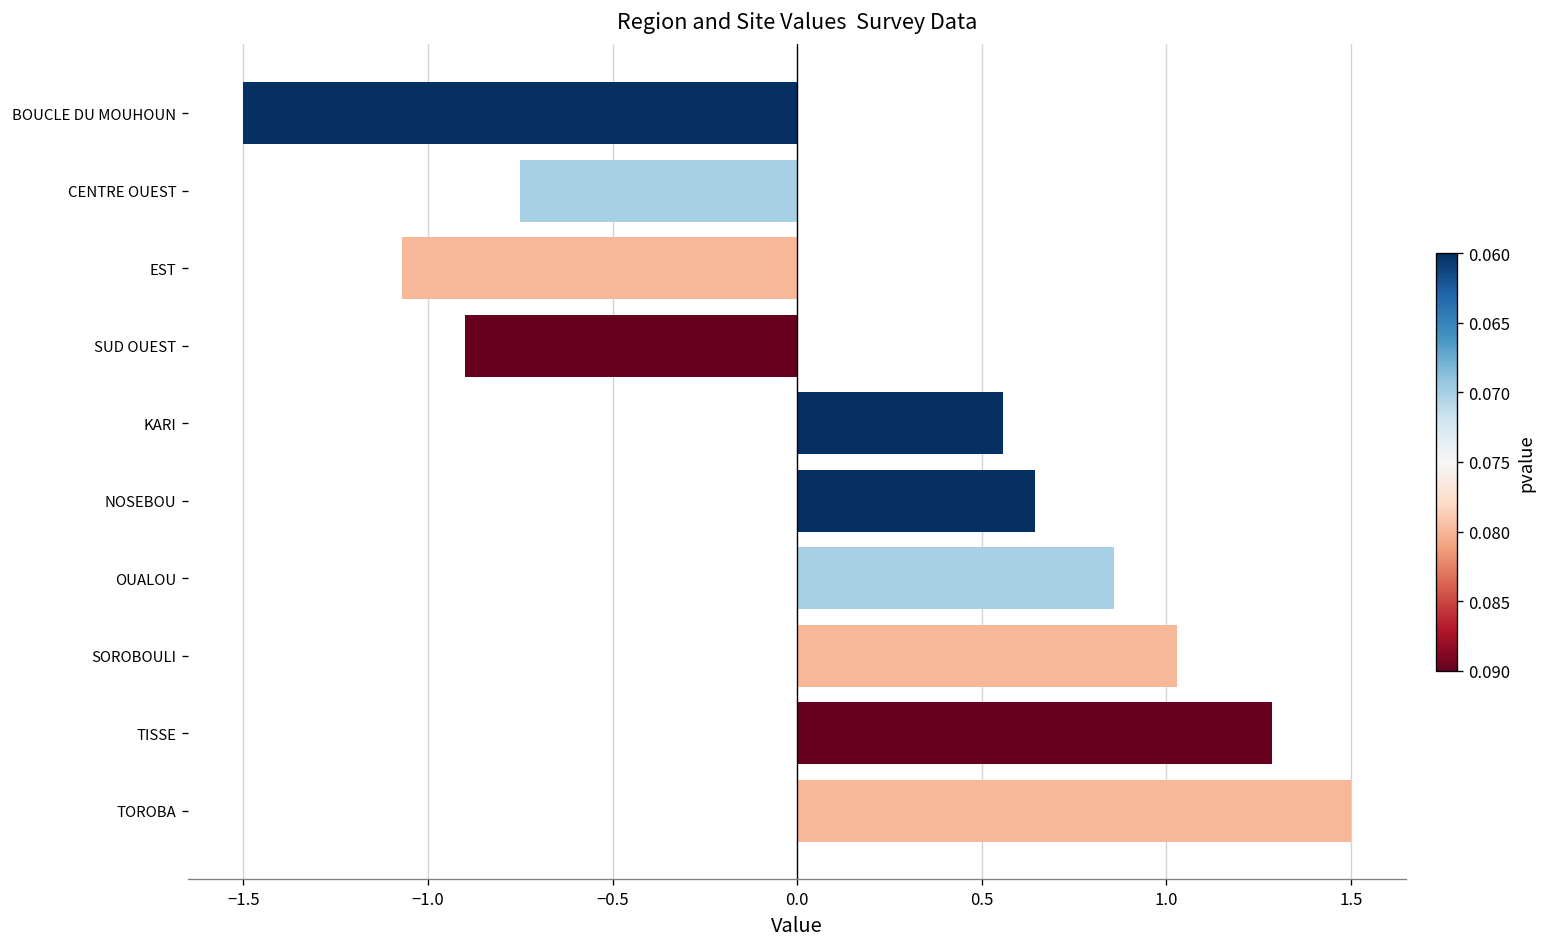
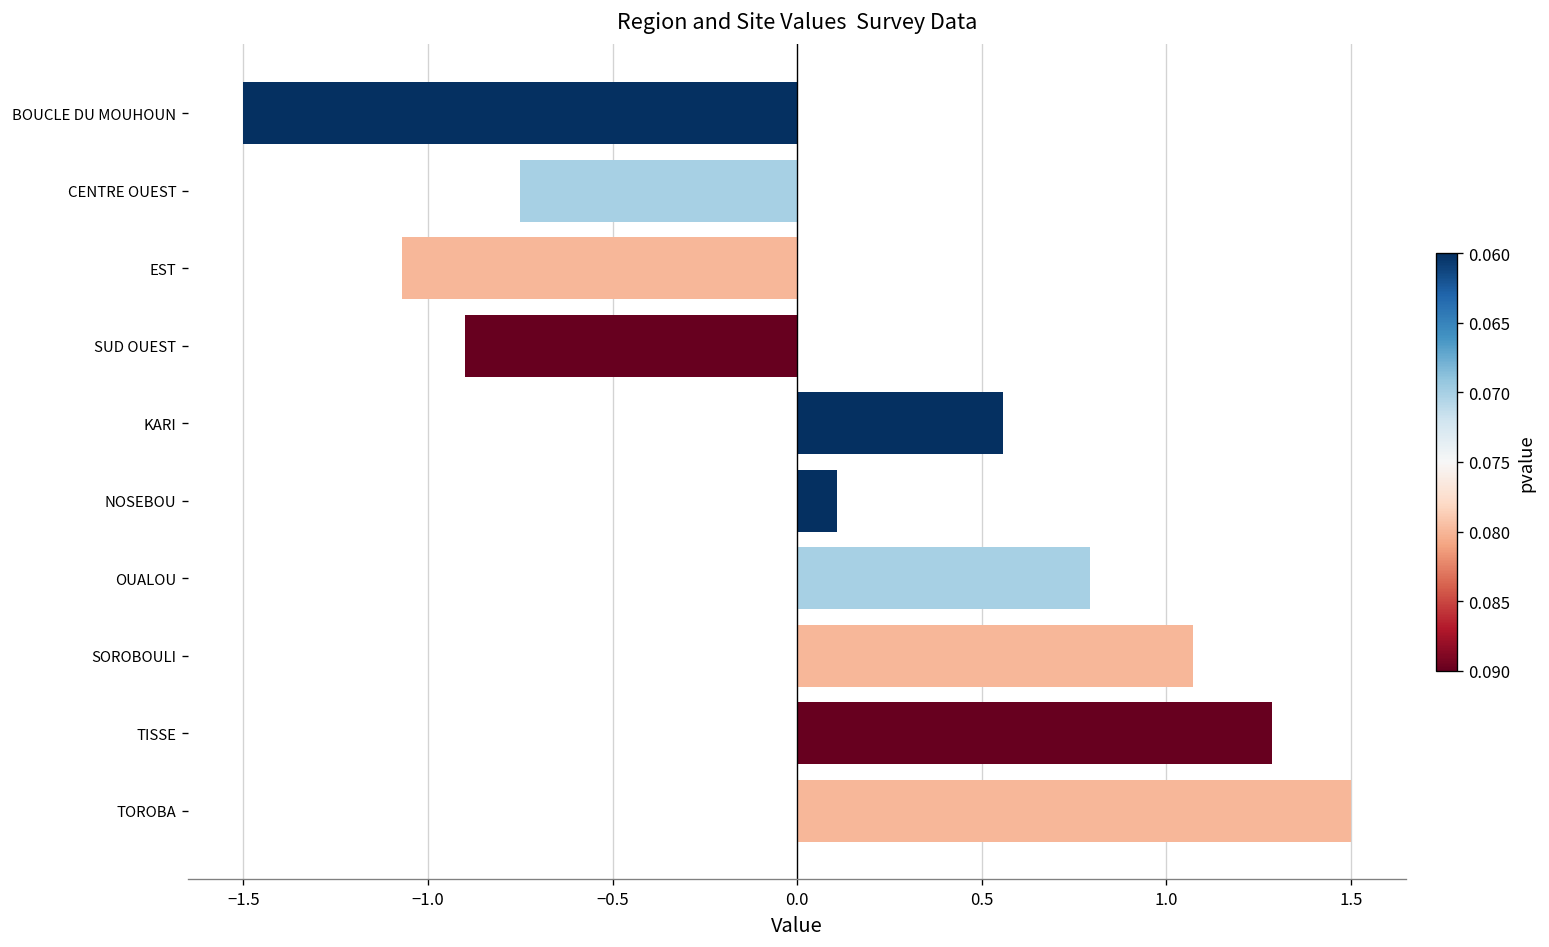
NOSEBOU: 0.64 -> 0.11
OUALOU: 0.86 -> 0.79
SOROBOULI: 1.03 -> 1.07
